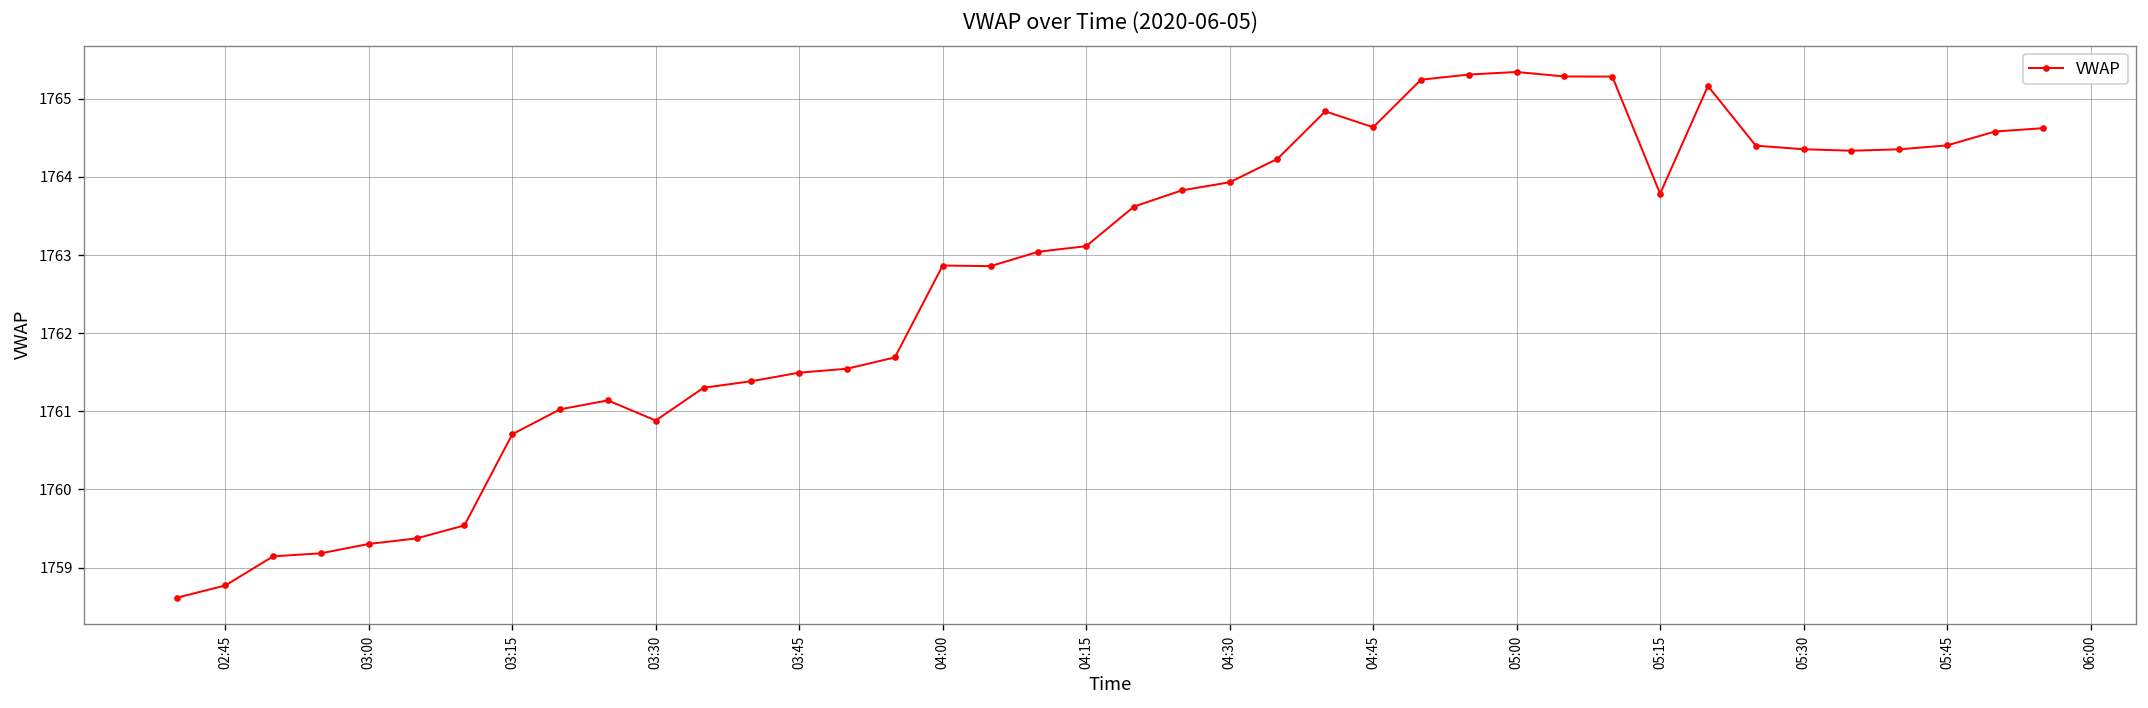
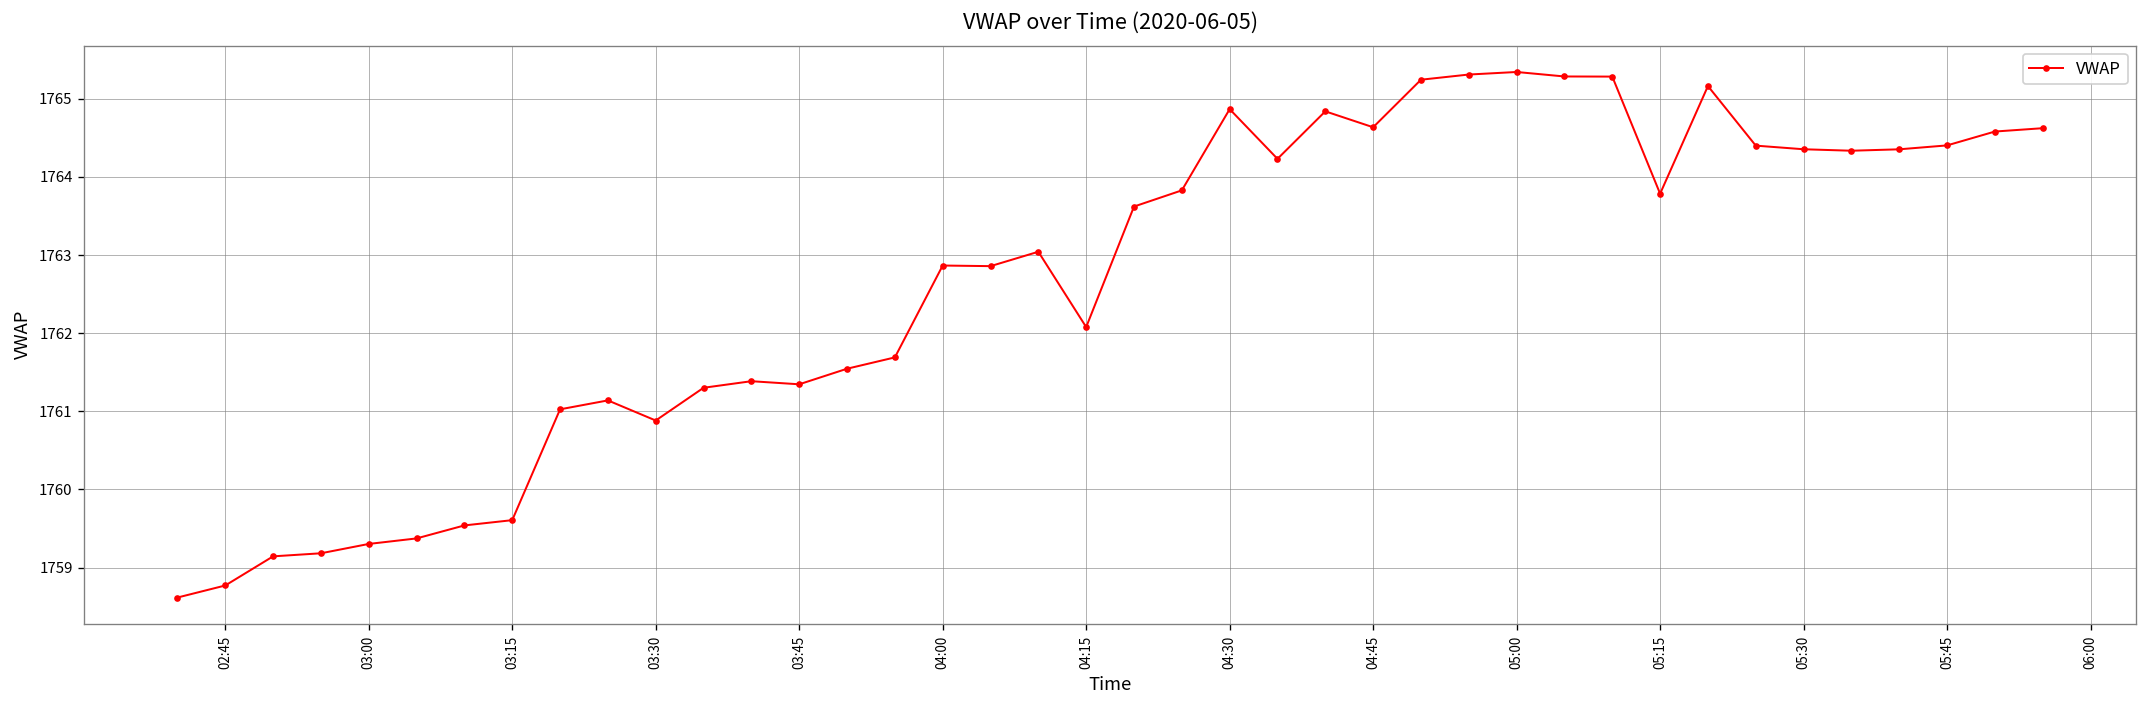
03:15: 1760.7 -> 1759.6
03:45: 1761.5 -> 1761.3
04:15: 1763.1 -> 1762.1
04:30: 1763.9 -> 1764.9
